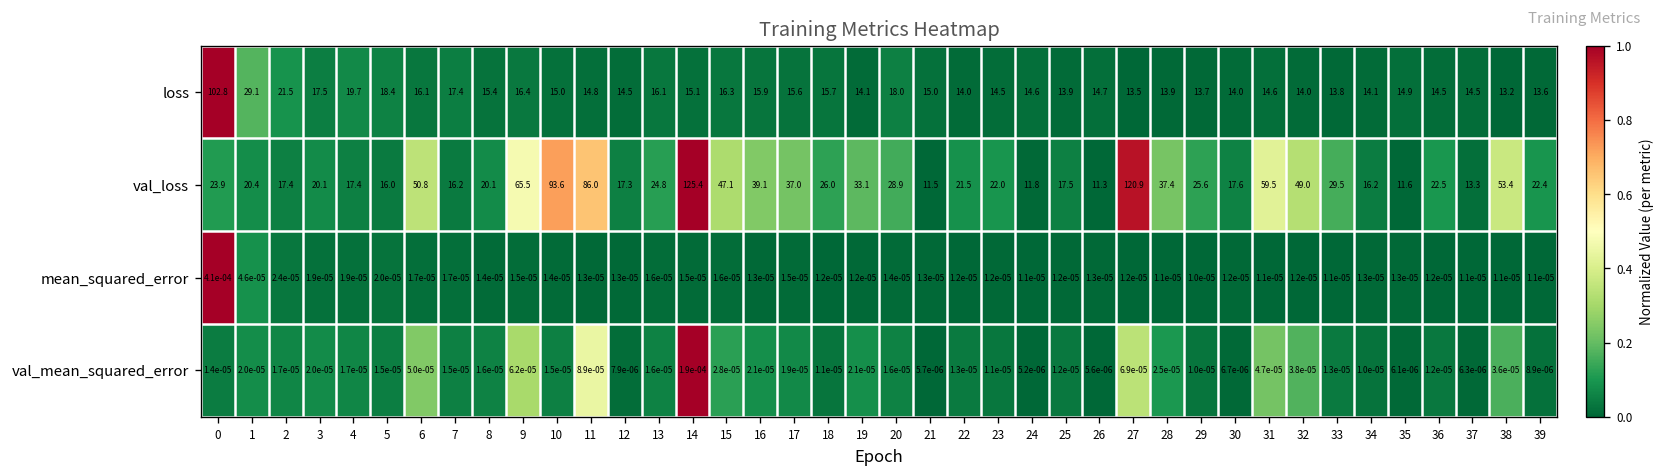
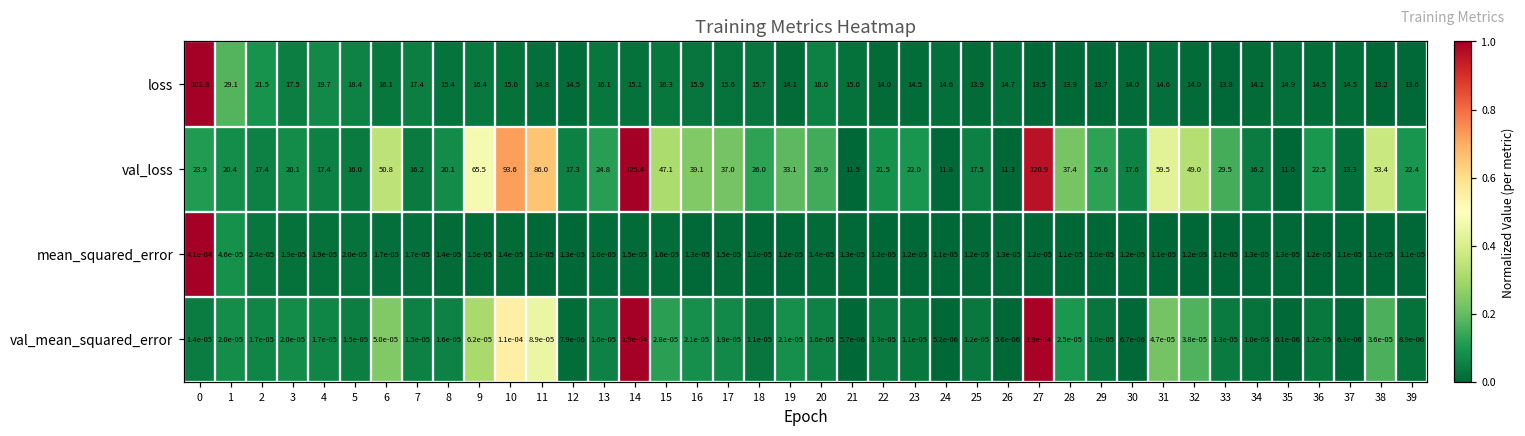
val_mean_squared_error, 10: 1.5e-05 -> 1.1e-04
val_mean_squared_error, 27: 6.9e-05 -> 1.9e-04
